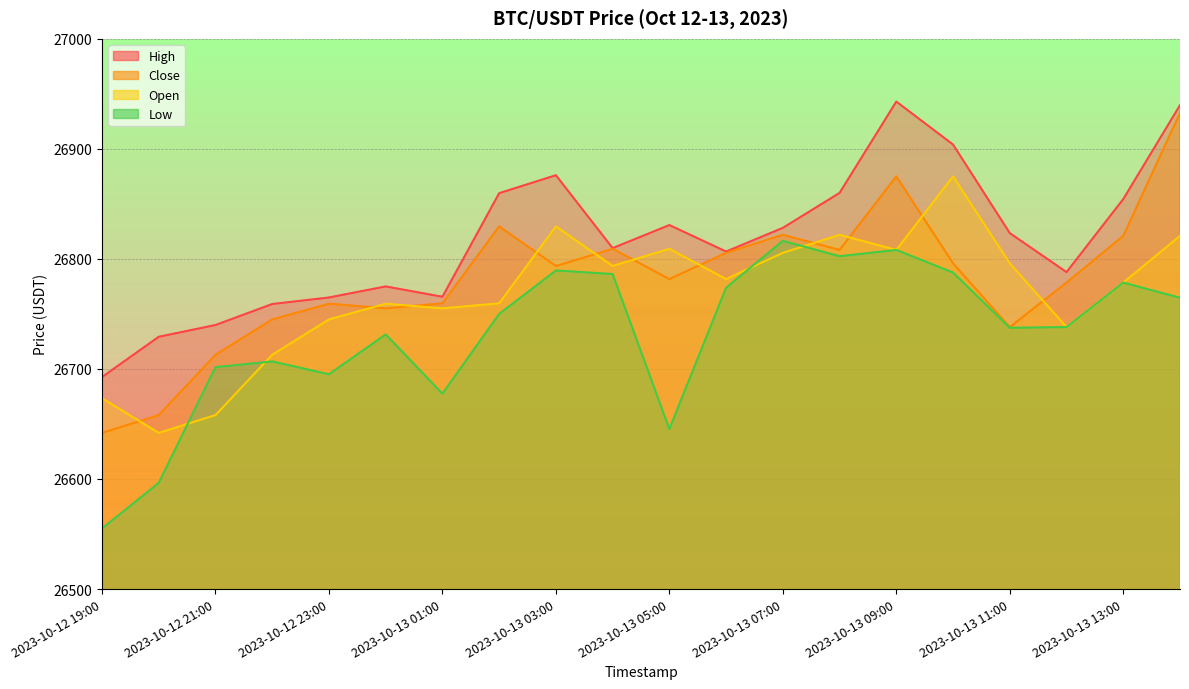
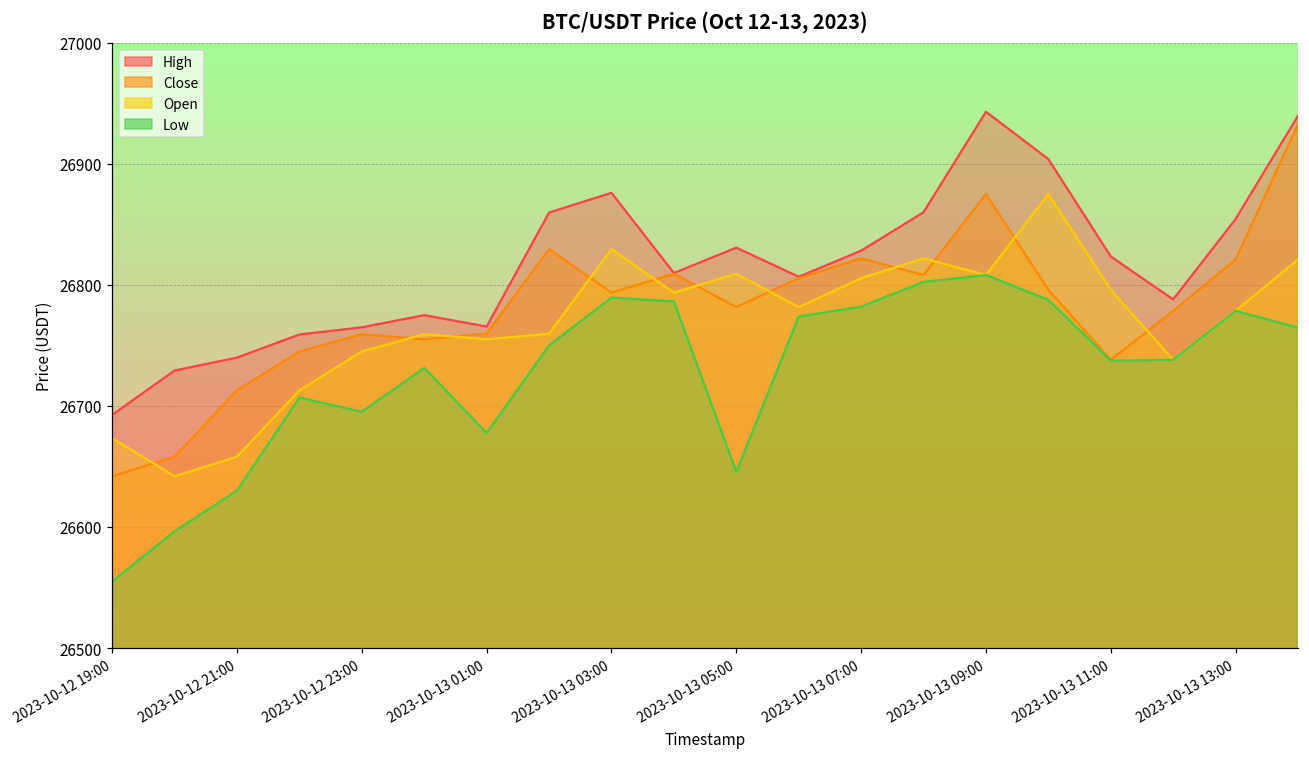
Low, 2023-10-12 21:00: 26702 -> 26630
Low, 2023-10-13 07:00: 26816 -> 26782
